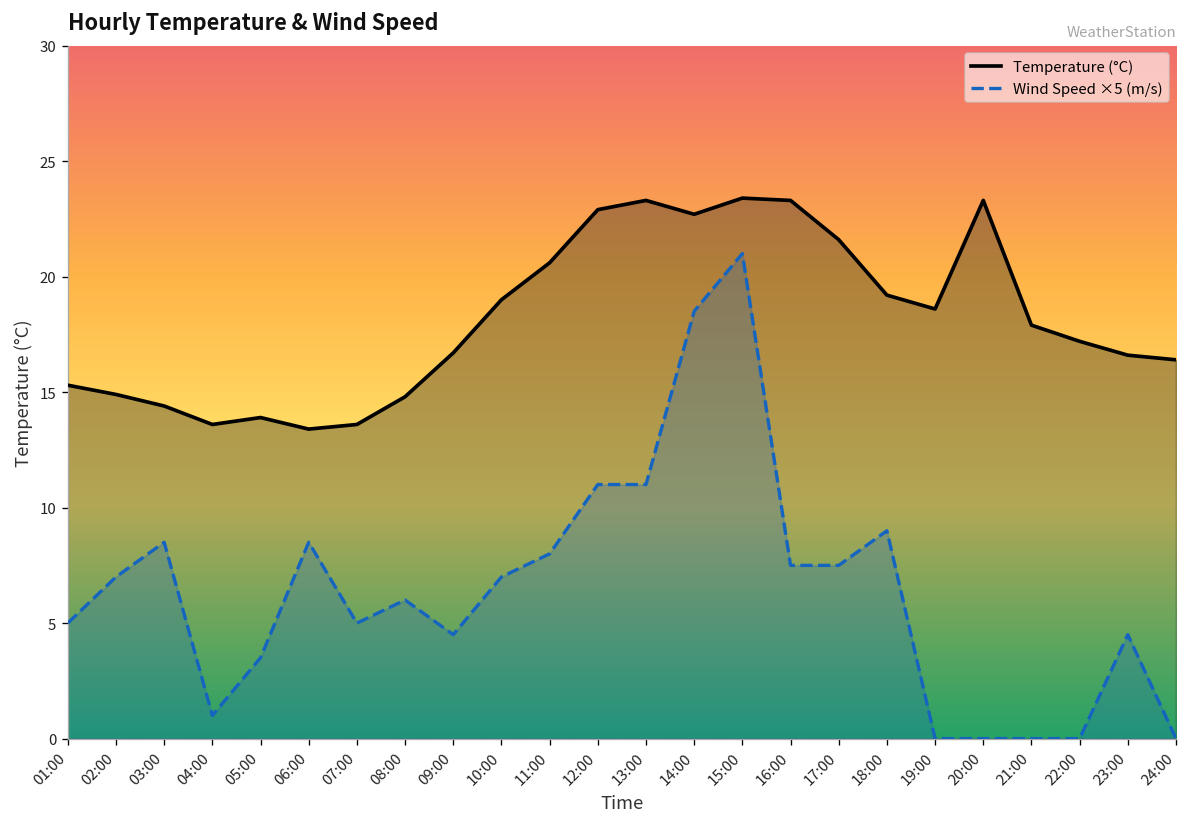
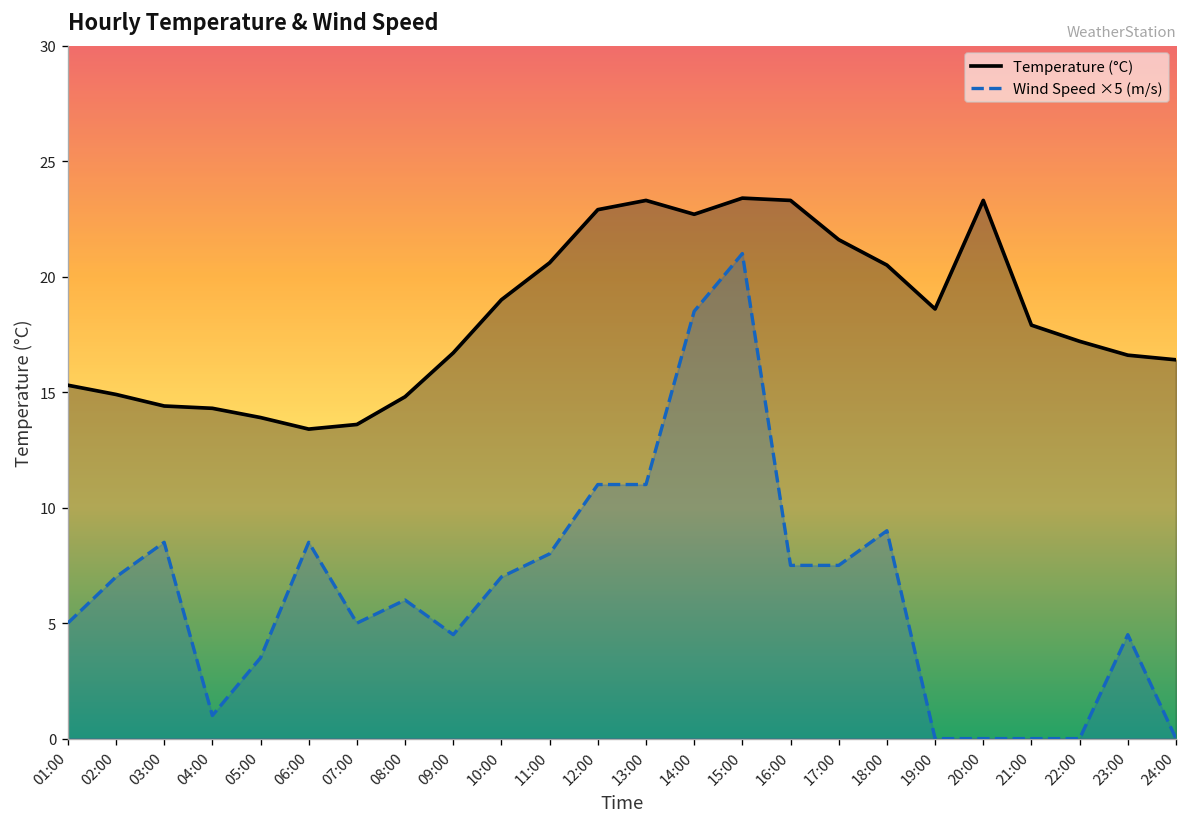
Temperature (°C), 04:00: 13.6 -> 14.3
Temperature (°C), 18:00: 19.2 -> 20.5
